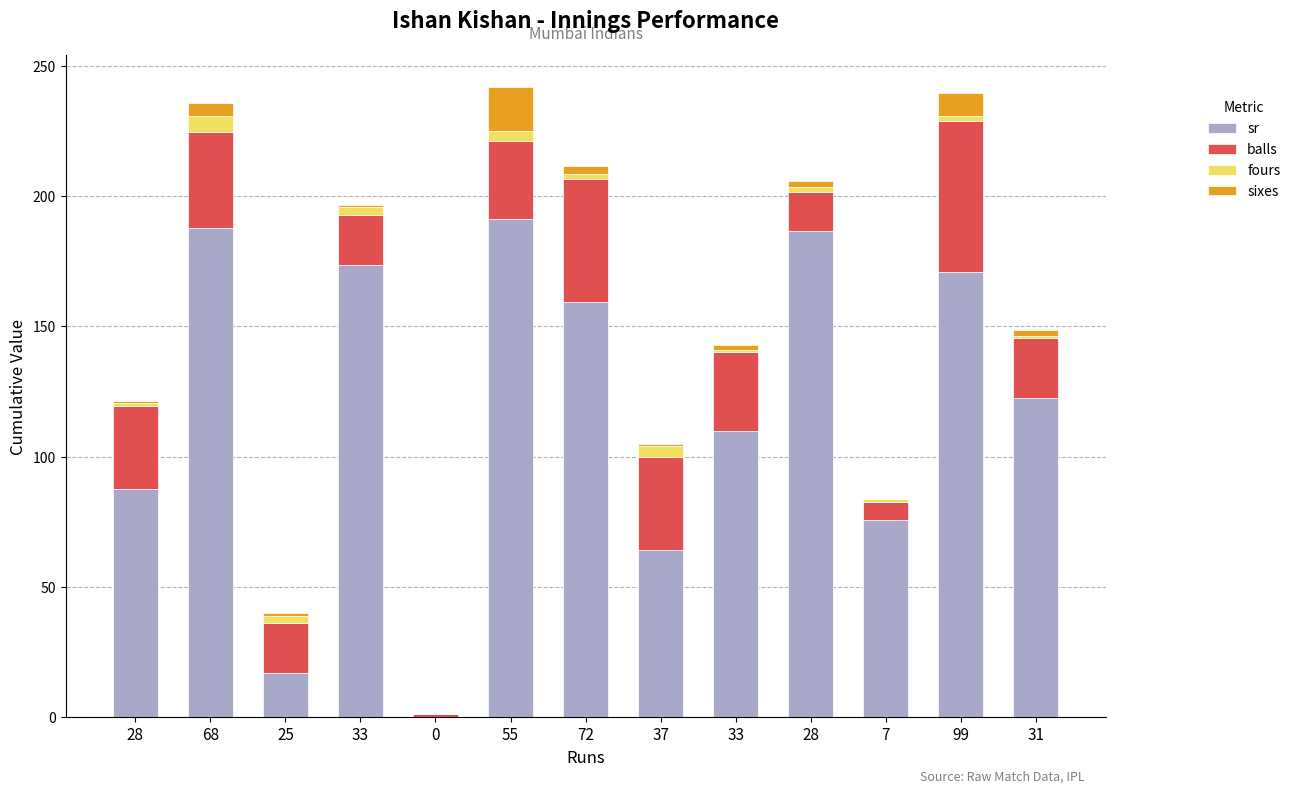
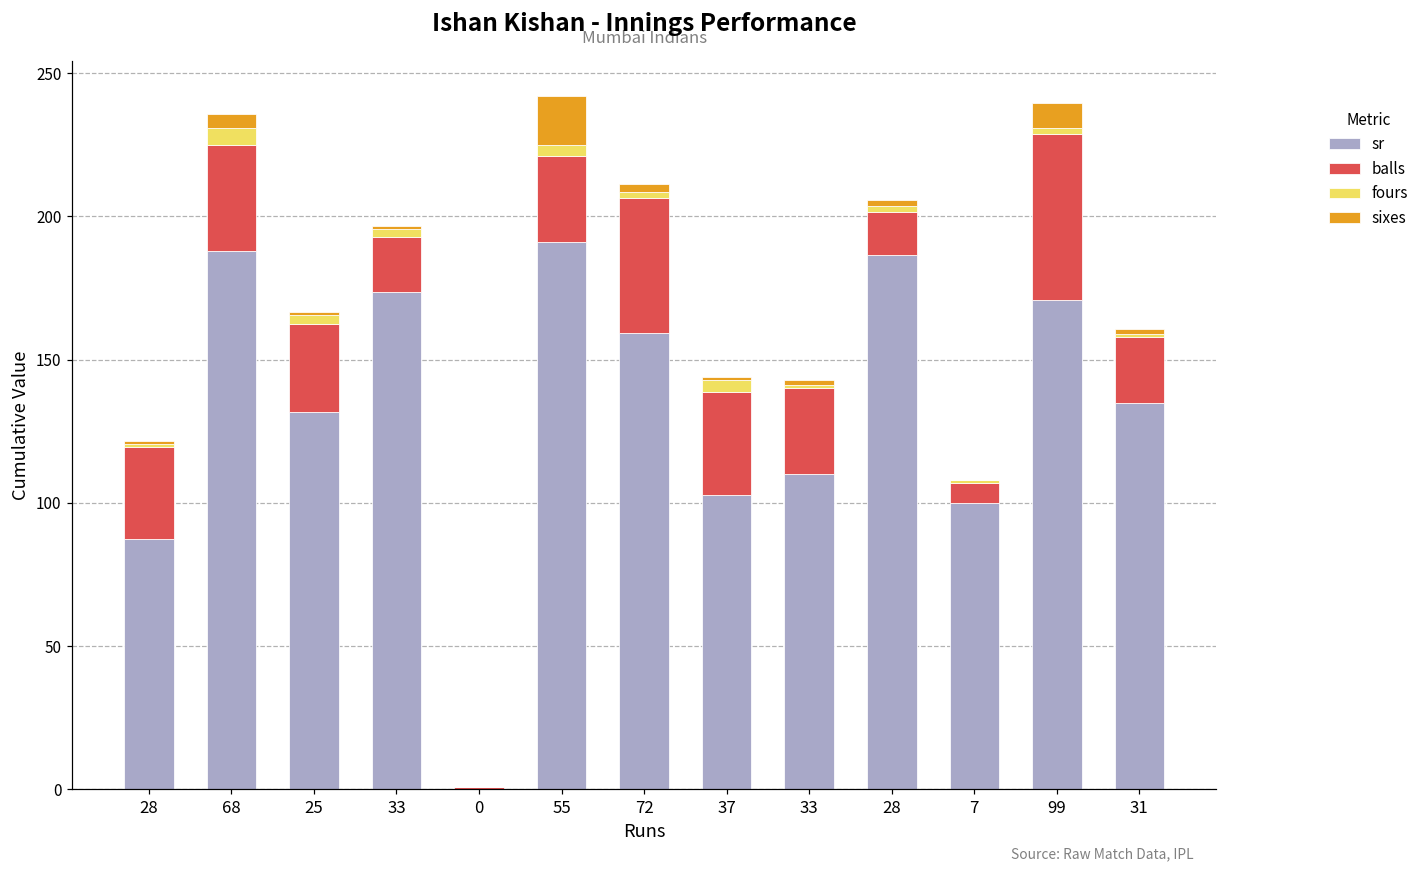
sr, 25: 17 -> 132
balls, 25: 19 -> 31
sr, 37: 64 -> 103
sr, 7: 76 -> 100
sr, 31: 122 -> 135
